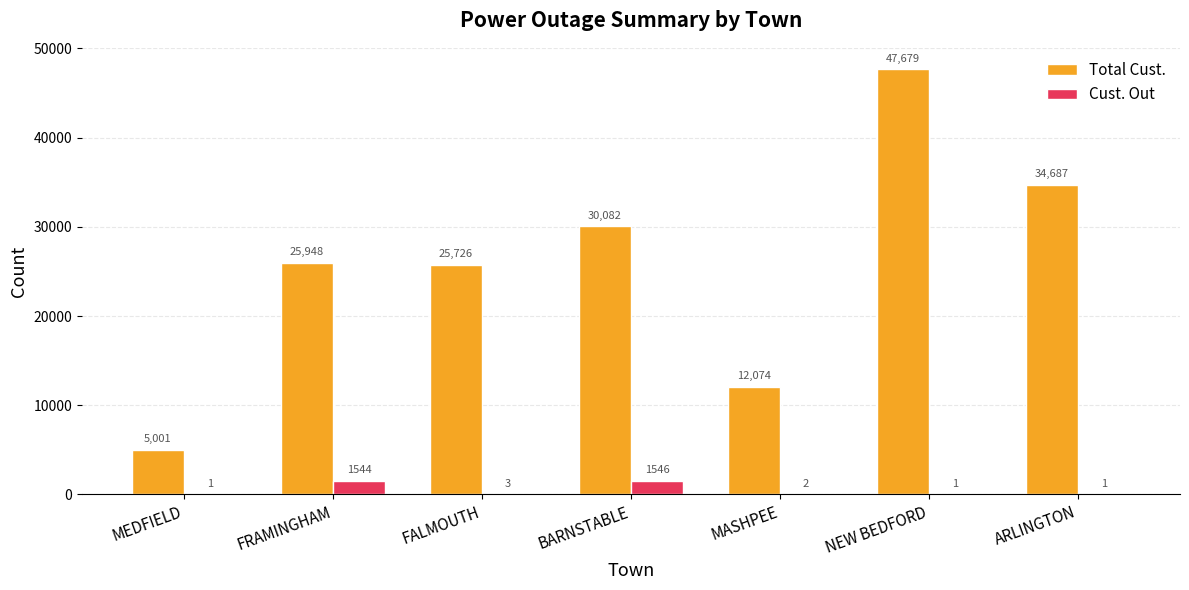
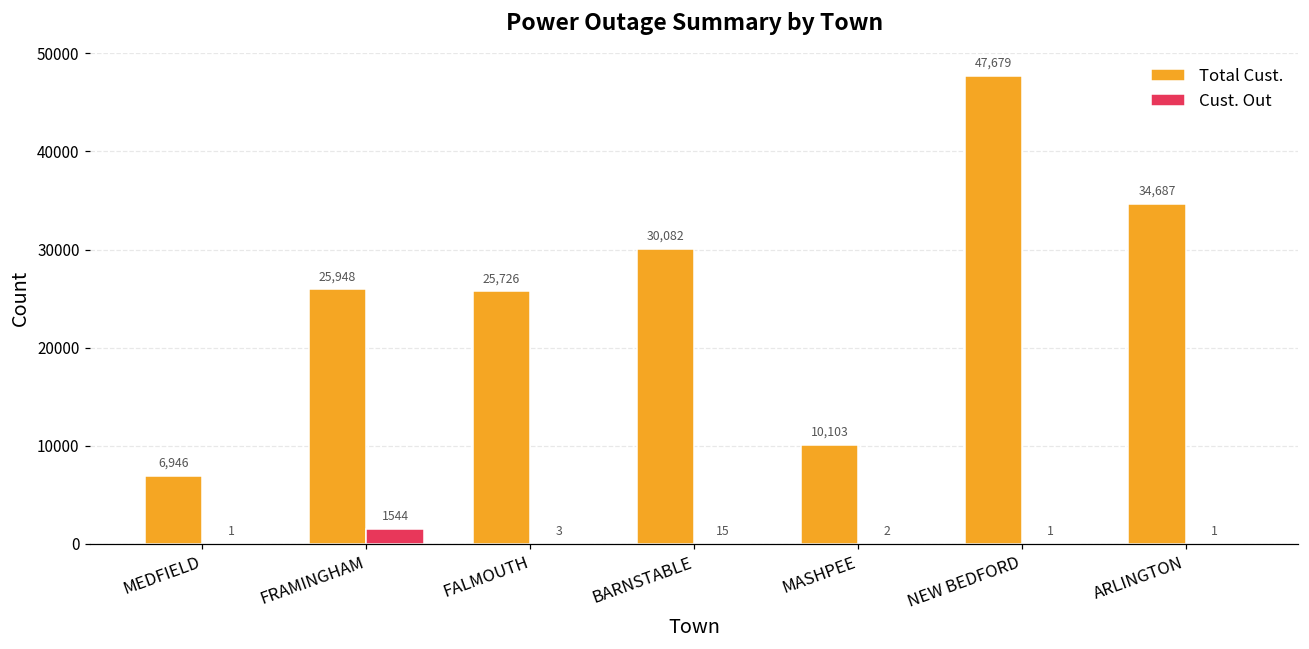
Total Cust., MEDFIELD: 5,001 -> 6,946
Cust. Out, BARNSTABLE: 1546 -> 15
Total Cust., MASHPEE: 12,074 -> 10,103
